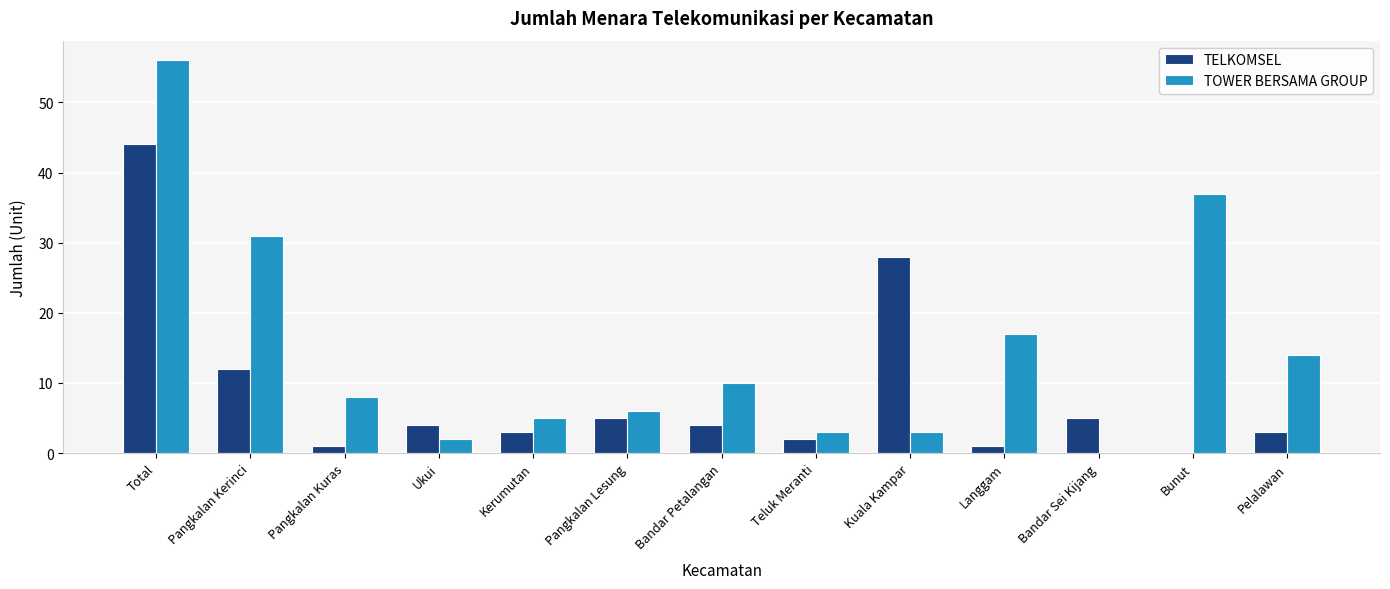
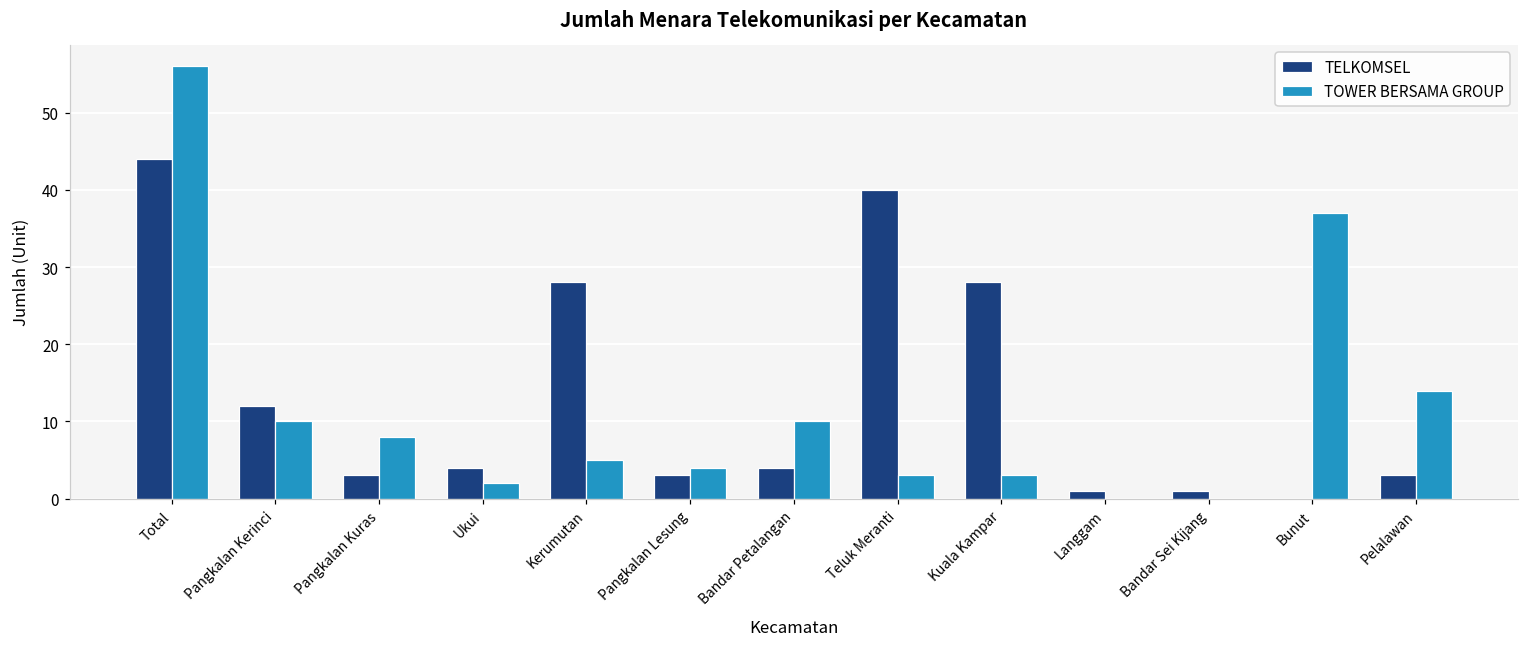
TOWER BERSAMA GROUP, Pangkalan Kerinci: 31 -> 10
TELKOMSEL, Pangkalan Kuras: 1 -> 3
TELKOMSEL, Kerumutan: 3 -> 28
TELKOMSEL, Pangkalan Lesung: 5 -> 3
TOWER BERSAMA GROUP, Pangkalan Lesung: 6 -> 4
TELKOMSEL, Teluk Meranti: 2 -> 40
TOWER BERSAMA GROUP, Langgam: 17 -> 0
TELKOMSEL, Bandar Sei Kijang: 5 -> 1
